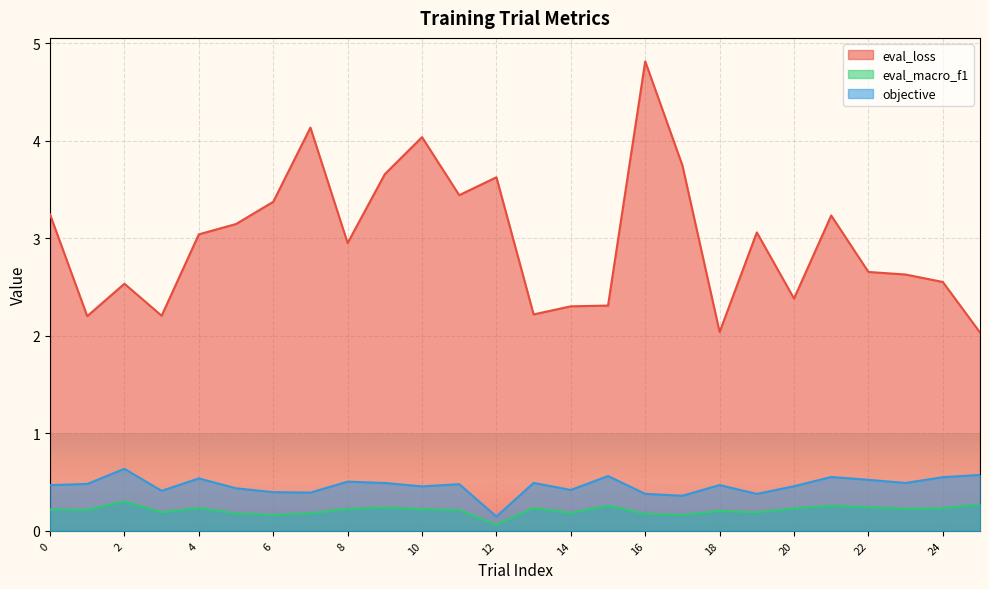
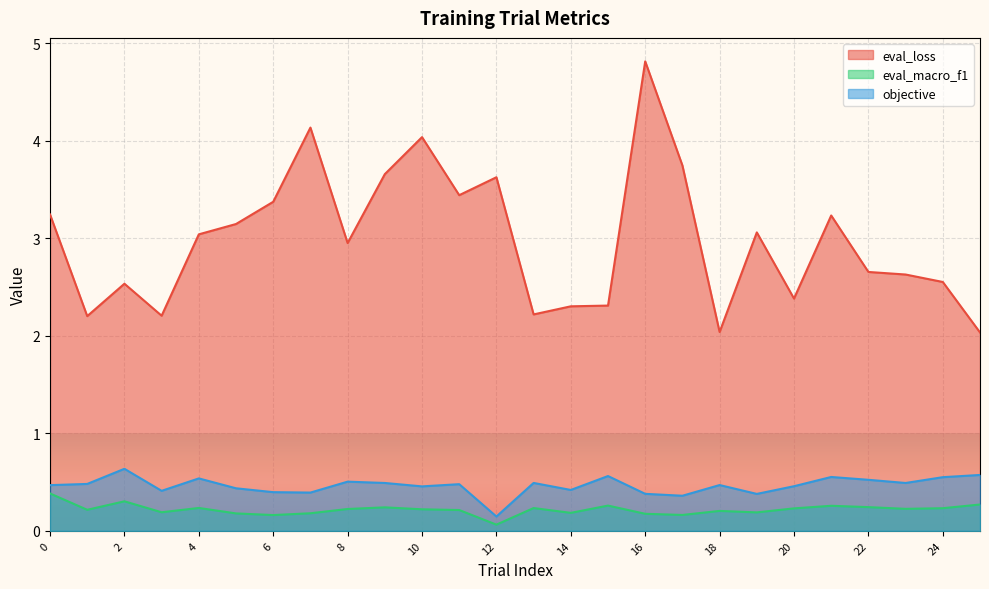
eval_macro_f1, 0: 0.2 -> 0.4
